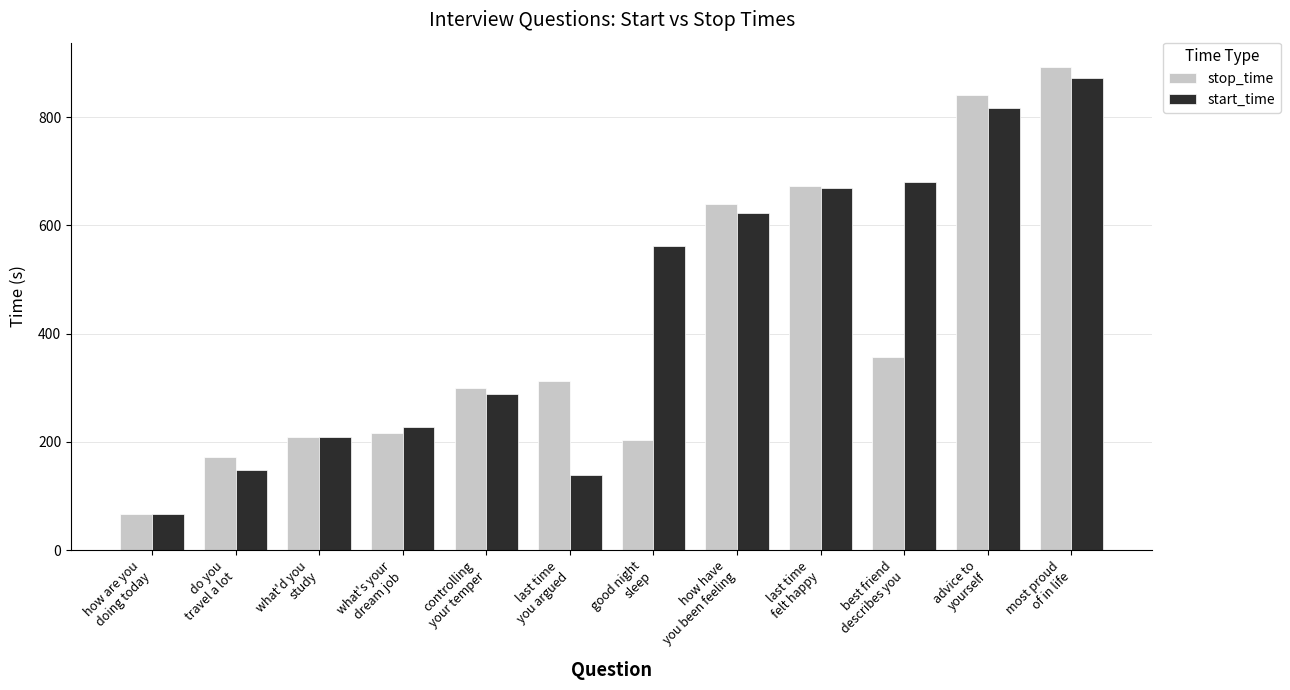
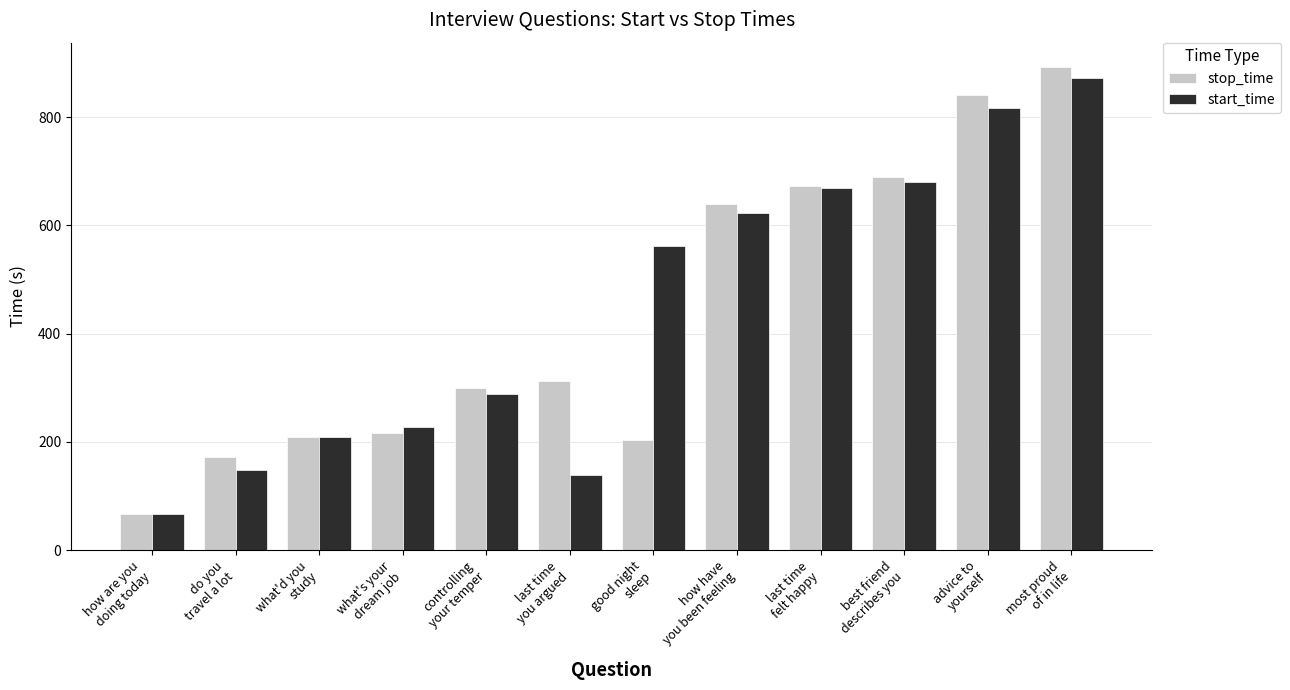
stop_time, best friend describes you: 360 -> 690
